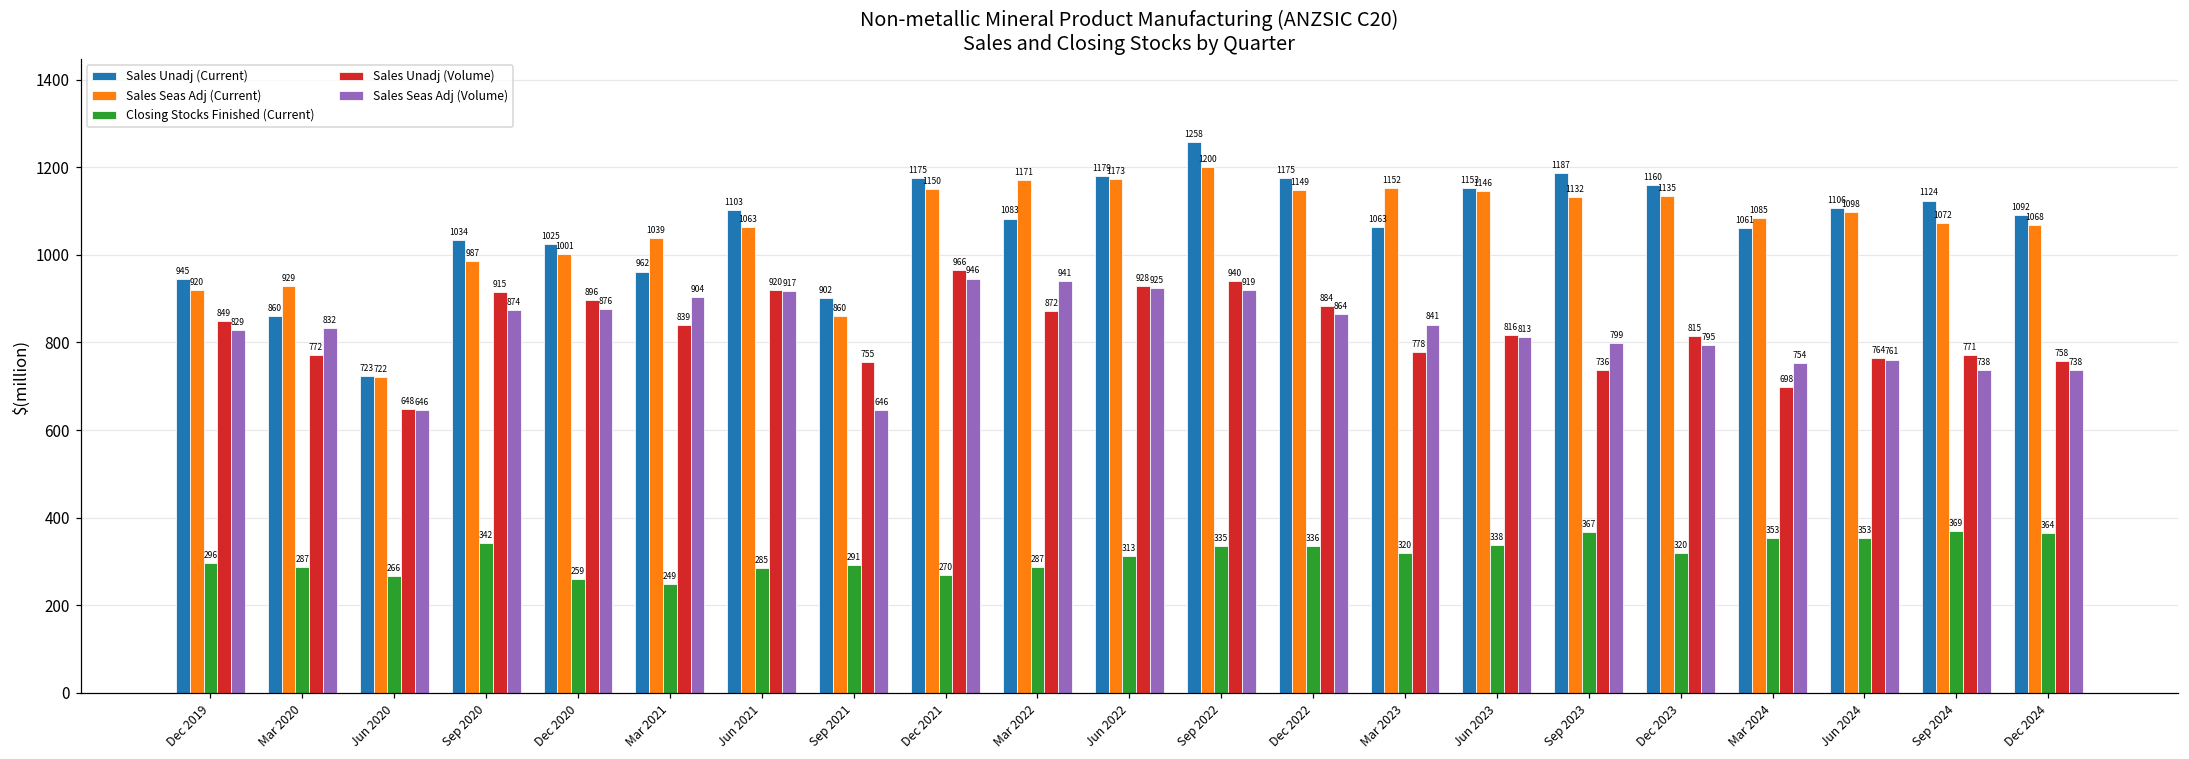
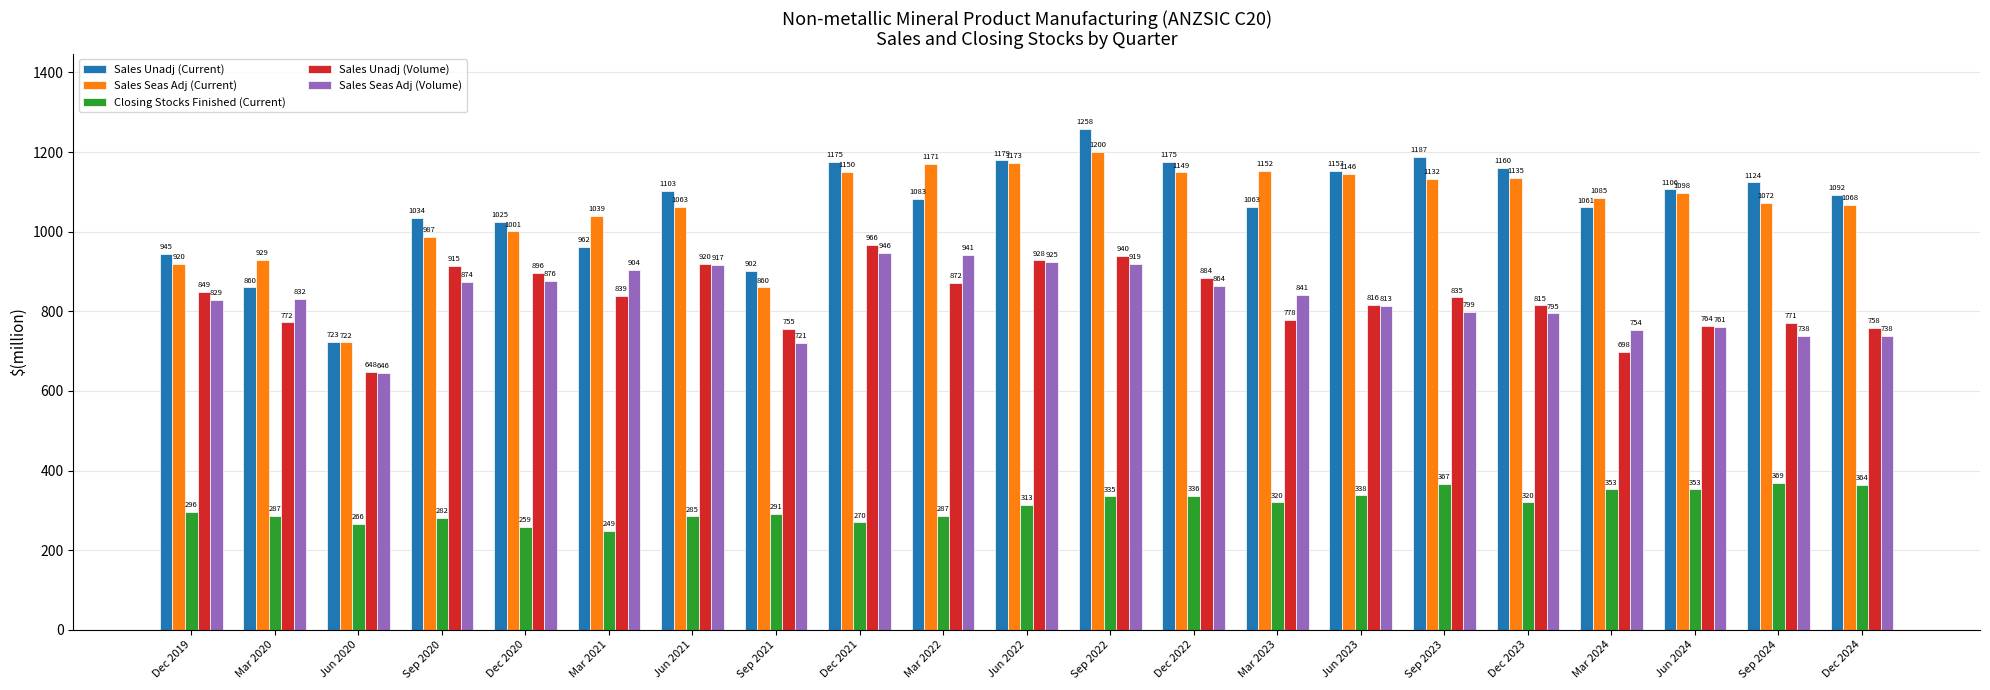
Closing Stocks Finished (Current), Sep 2020: 342 -> 282
Sales Seas Adj (Volume), Sep 2021: 646 -> 721
Sales Unadj (Volume), Sep 2023: 736 -> 835
